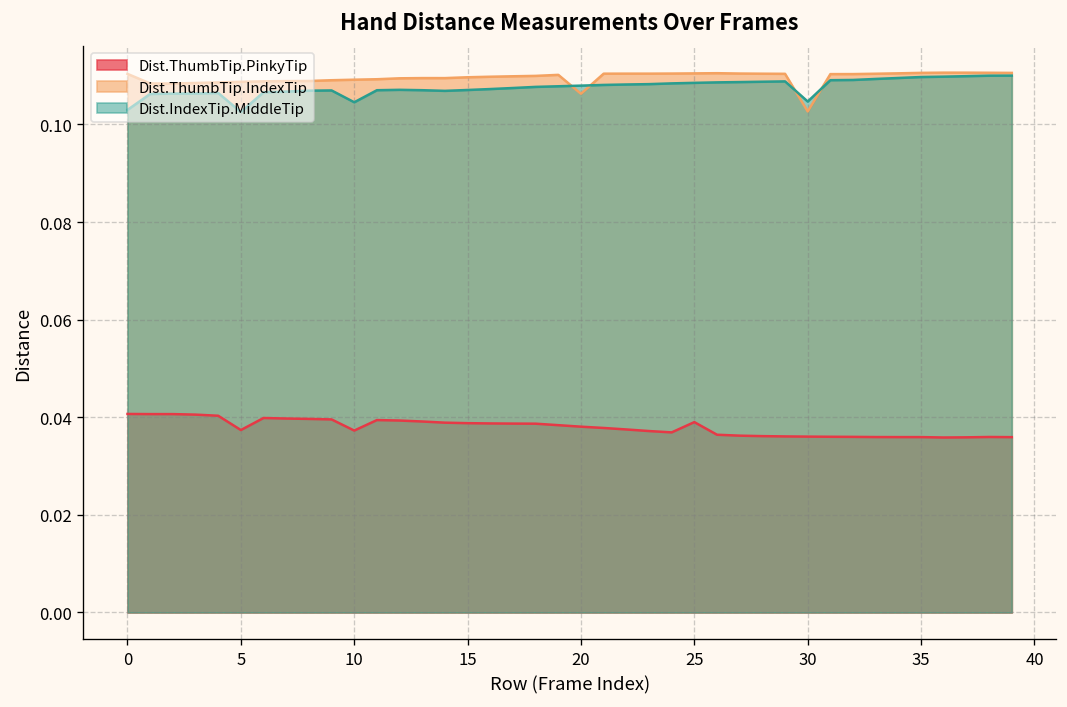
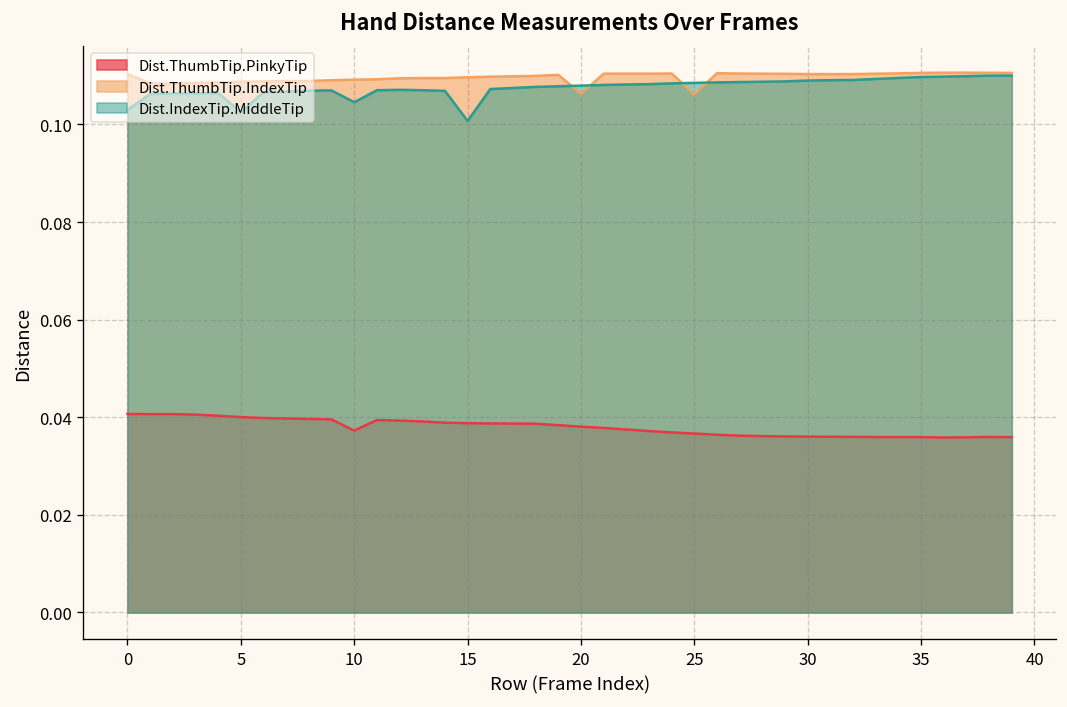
Dist.ThumbTip.PinkyTip, 5: 0.037 -> 0.040
Dist.IndexTip.MiddleTip, 15: 0.107 -> 0.101
Dist.ThumbTip.PinkyTip, 25: 0.039 -> 0.037
Dist.ThumbTip.IndexTip, 25: 0.110 -> 0.106
Dist.ThumbTip.IndexTip, 30: 0.103 -> 0.110
Dist.IndexTip.MiddleTip, 30: 0.105 -> 0.109
